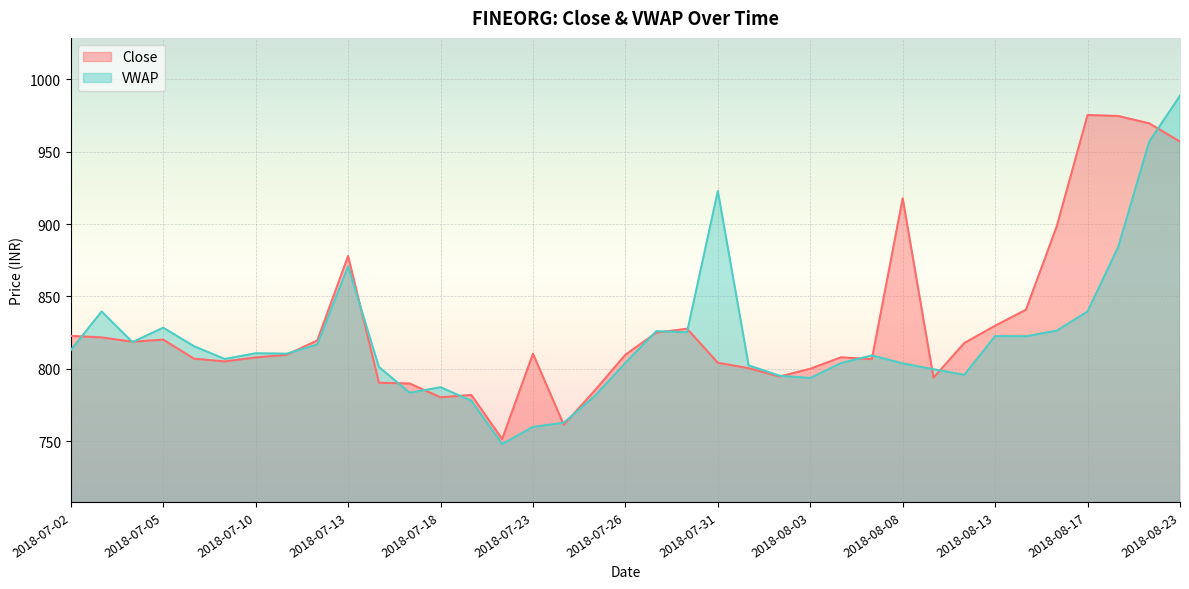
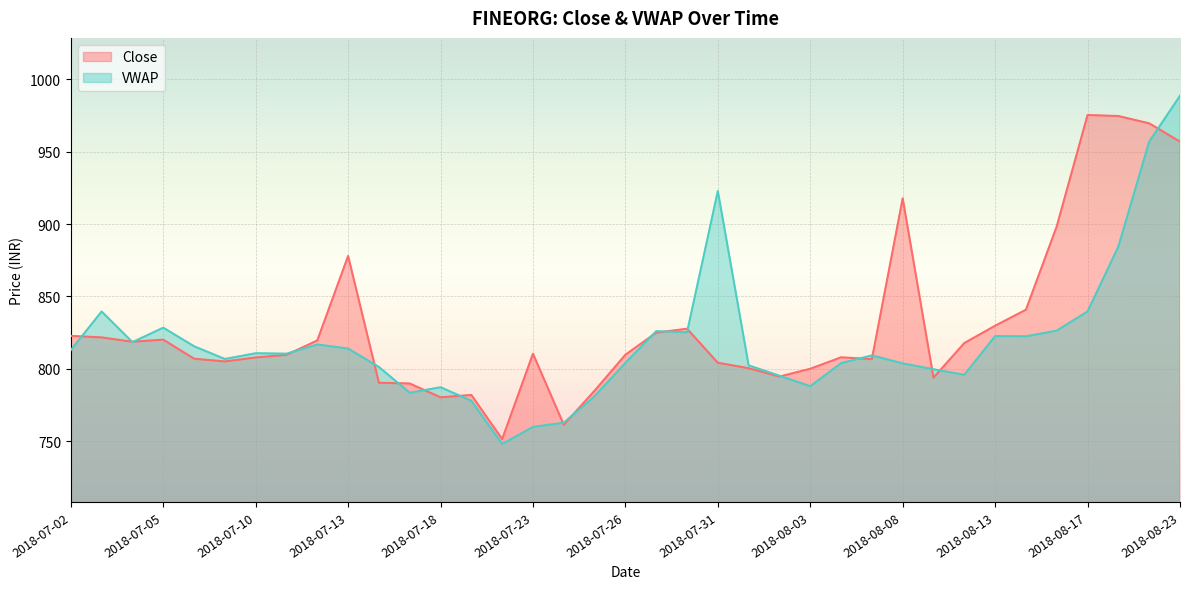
VWAP, 2018-07-13: 871 -> 814
VWAP, 2018-08-03: 794 -> 788
